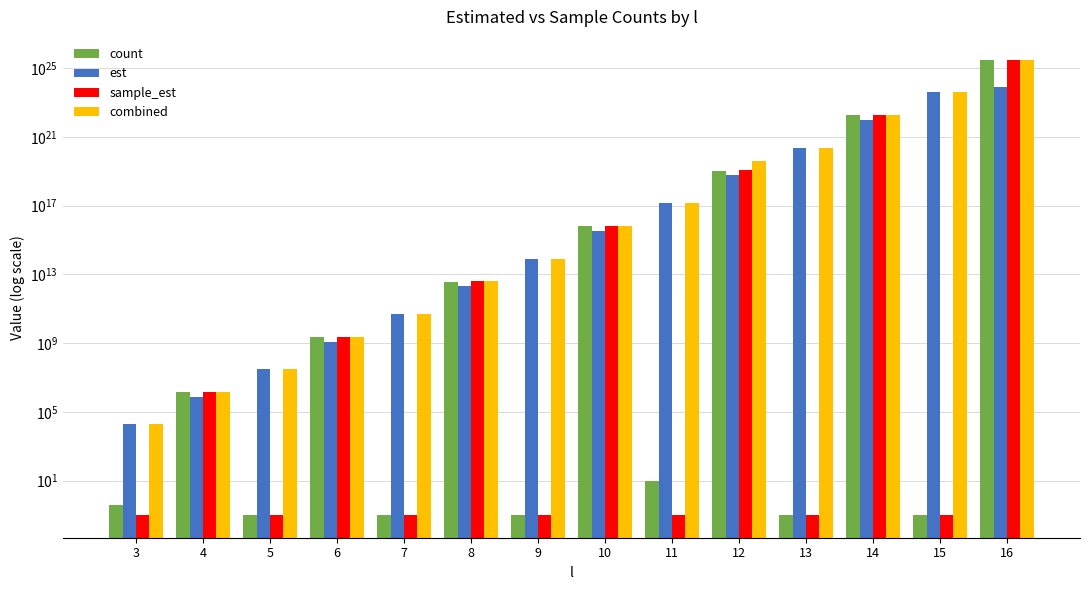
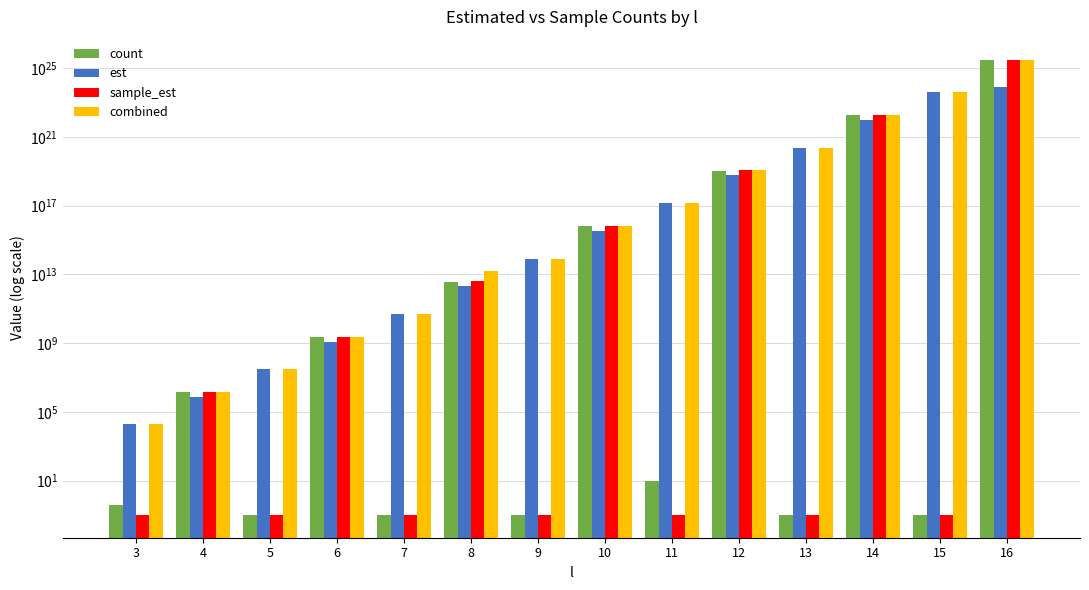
combined, 8: 4000000000000 -> 20000000000000
combined, 12: 40000000000000000000 -> 10000000000000000000
